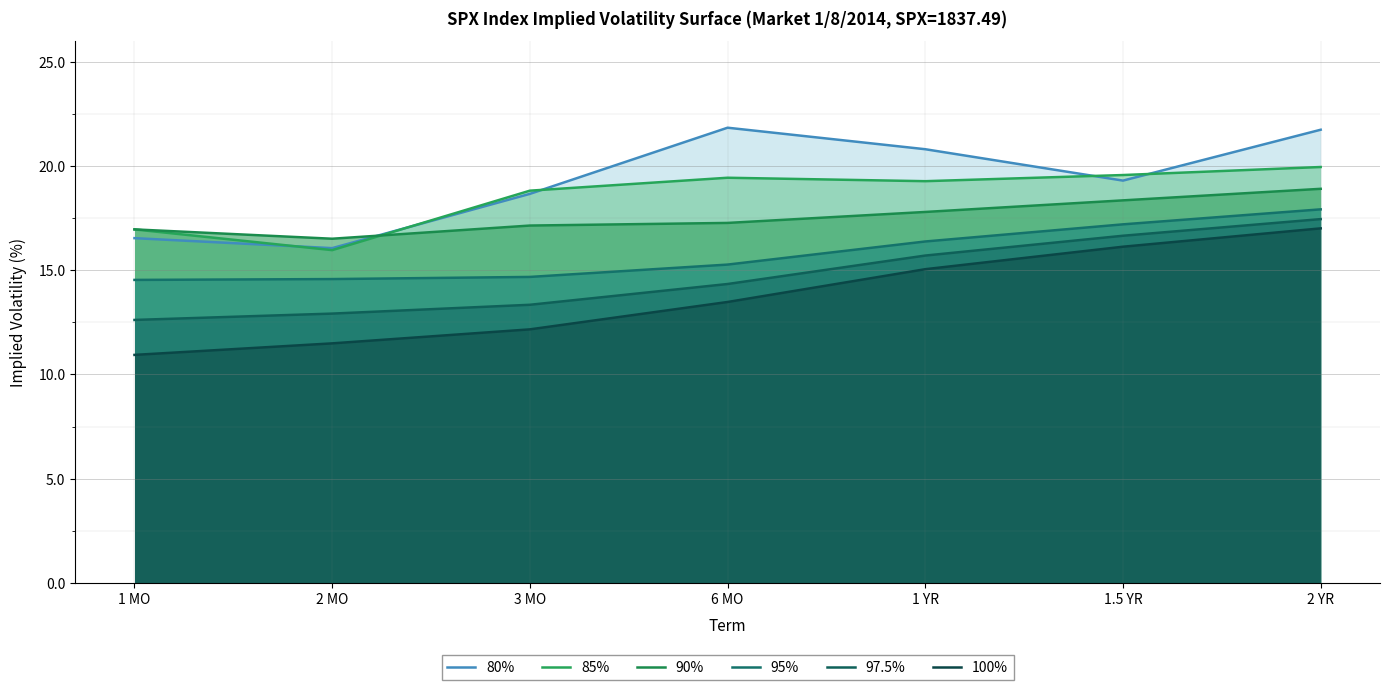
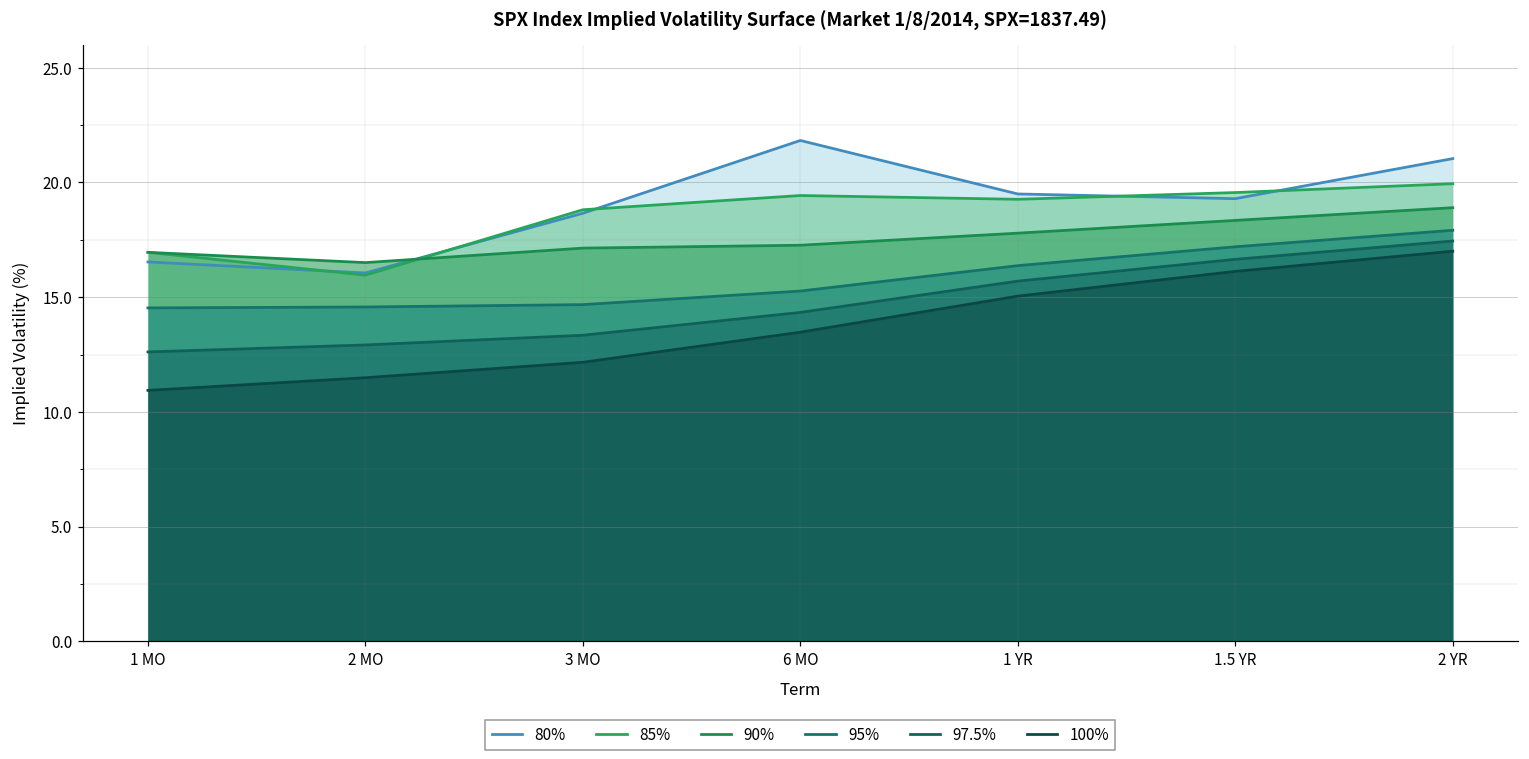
80%, 1 YR: 20.8 -> 19.5
80%, 2 YR: 21.7 -> 21.0
